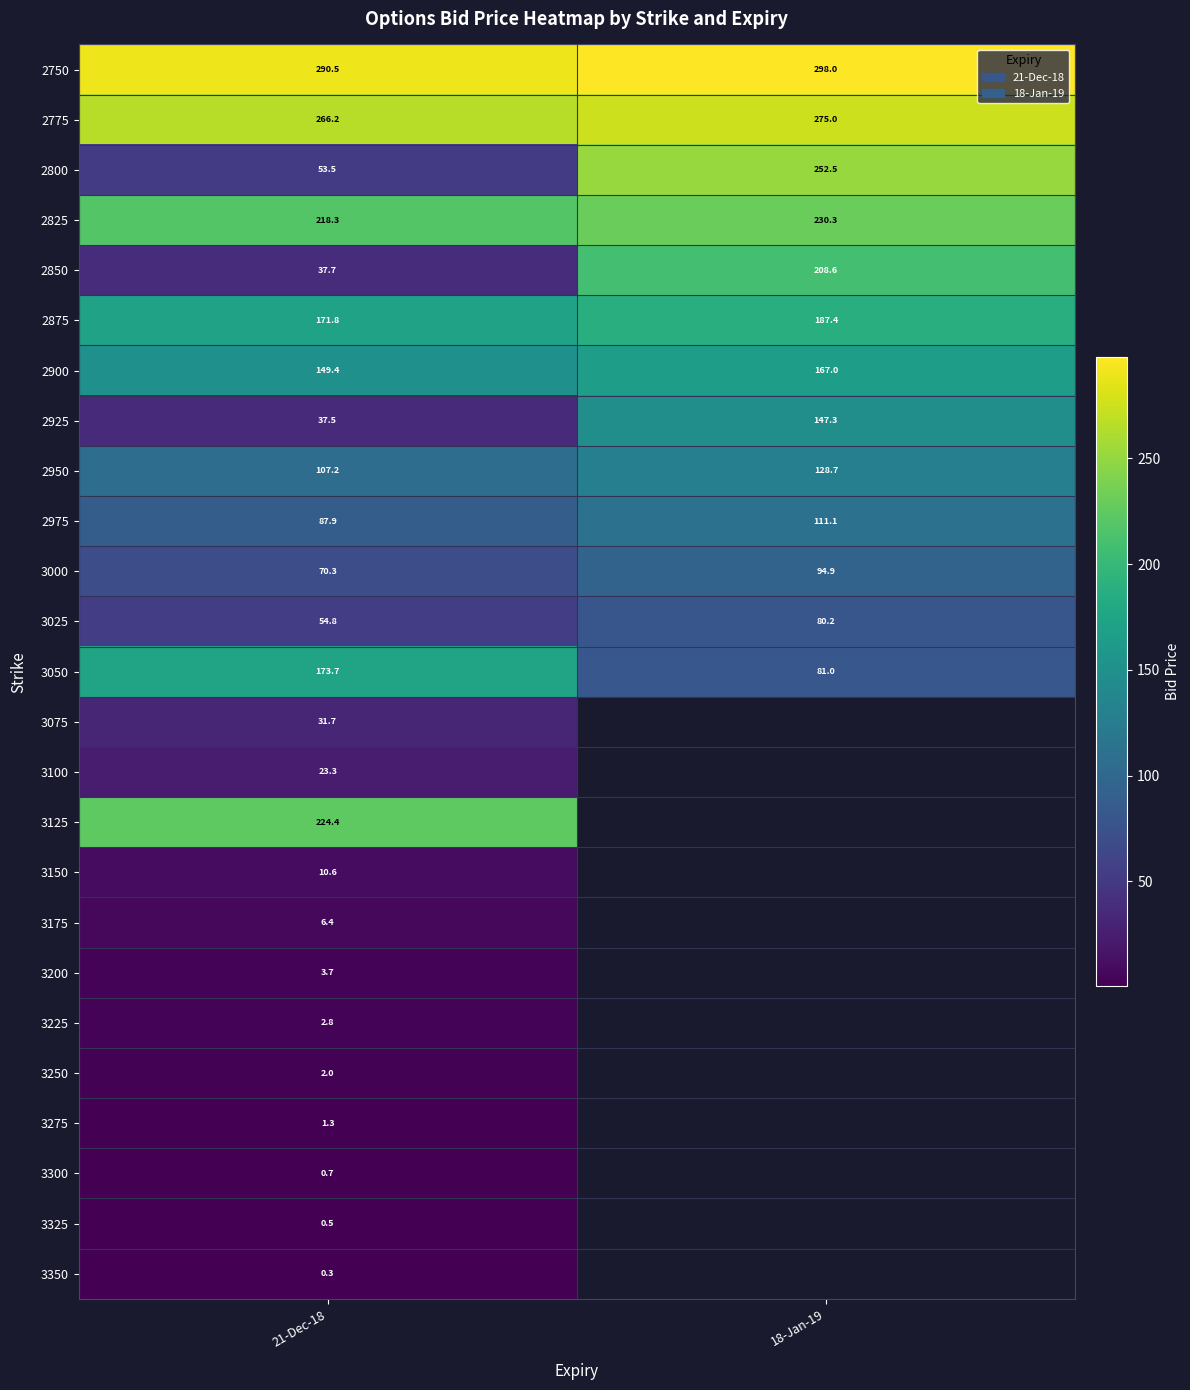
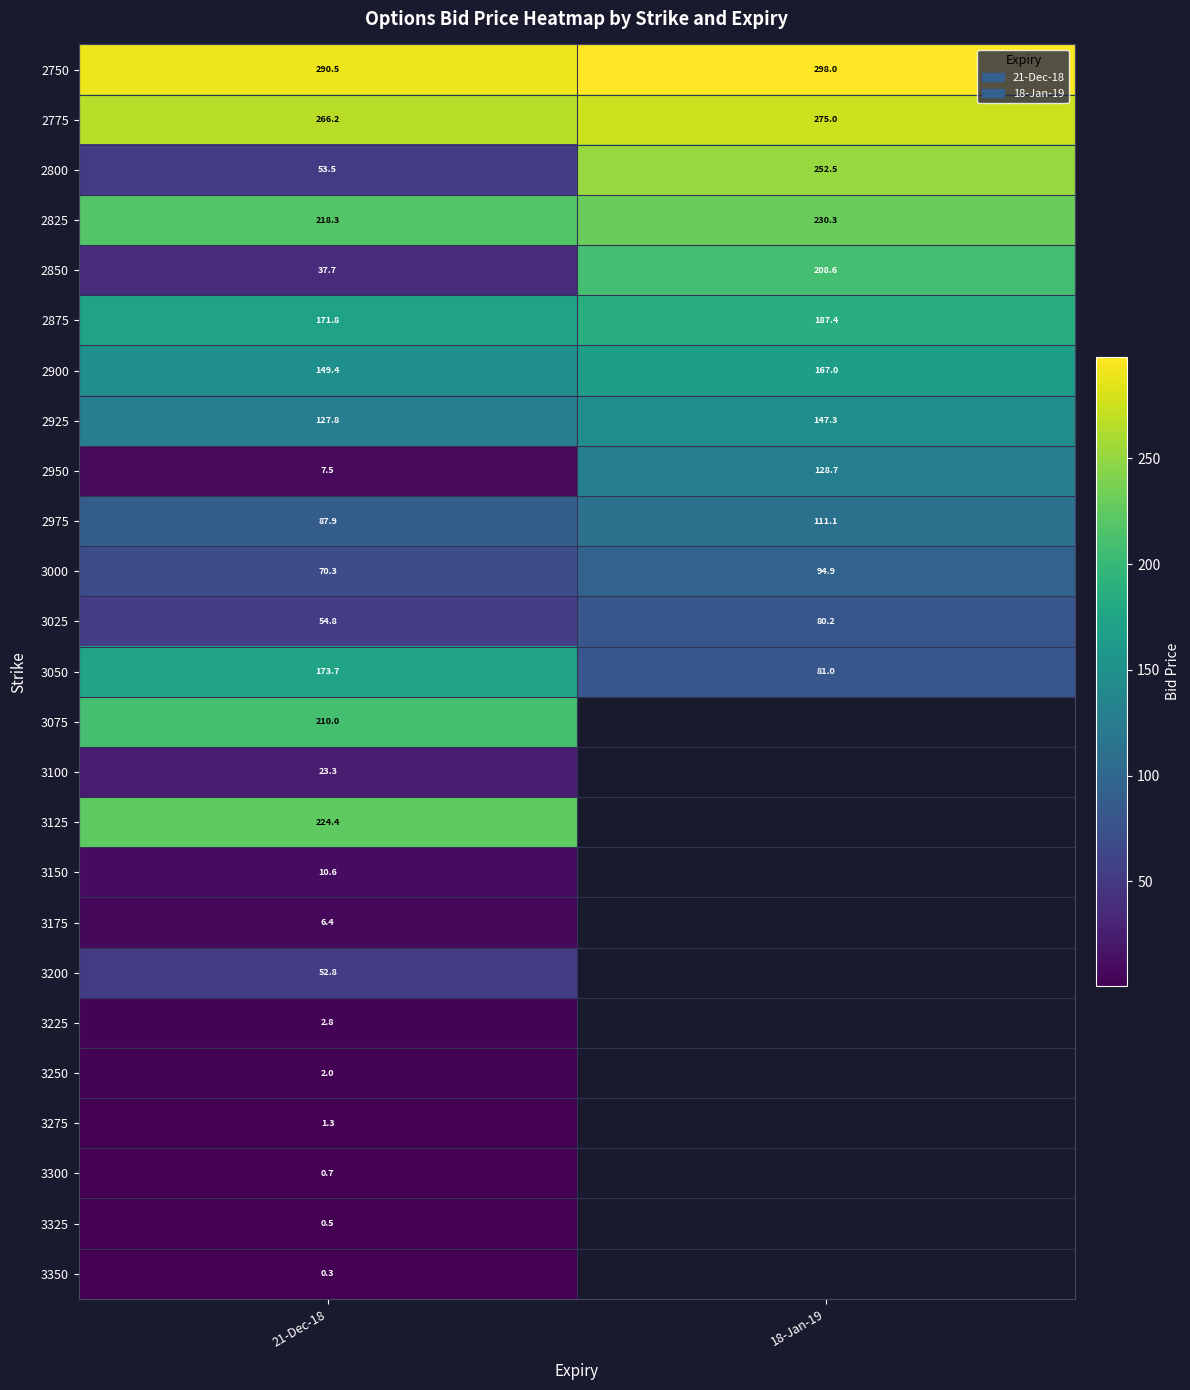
2925, 21-Dec-18: 37.5 -> 127.8
2950, 21-Dec-18: 107.2 -> 7.5
3075, 21-Dec-18: 31.7 -> 210.0
3200, 21-Dec-18: 3.7 -> 52.8
